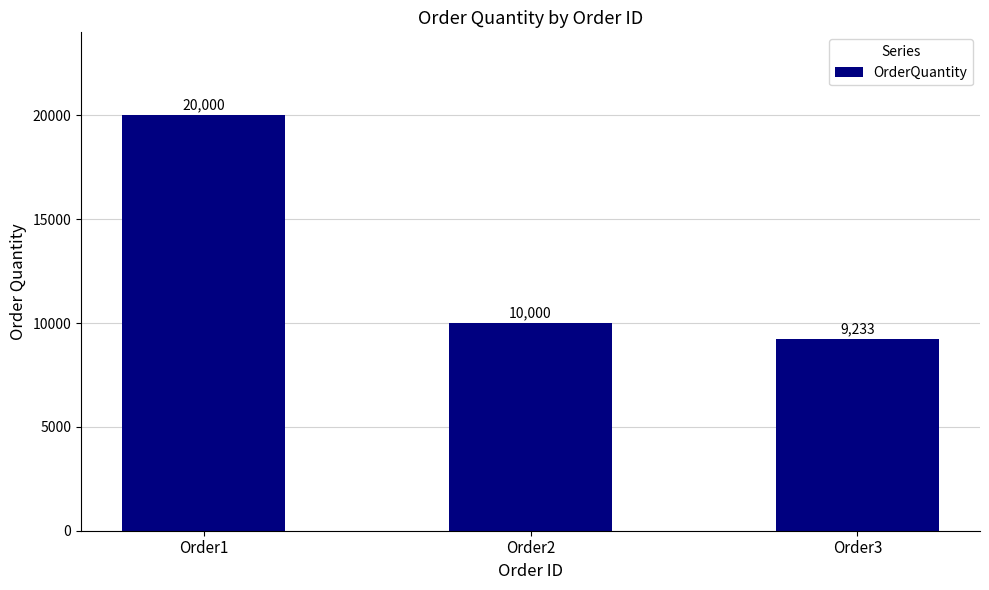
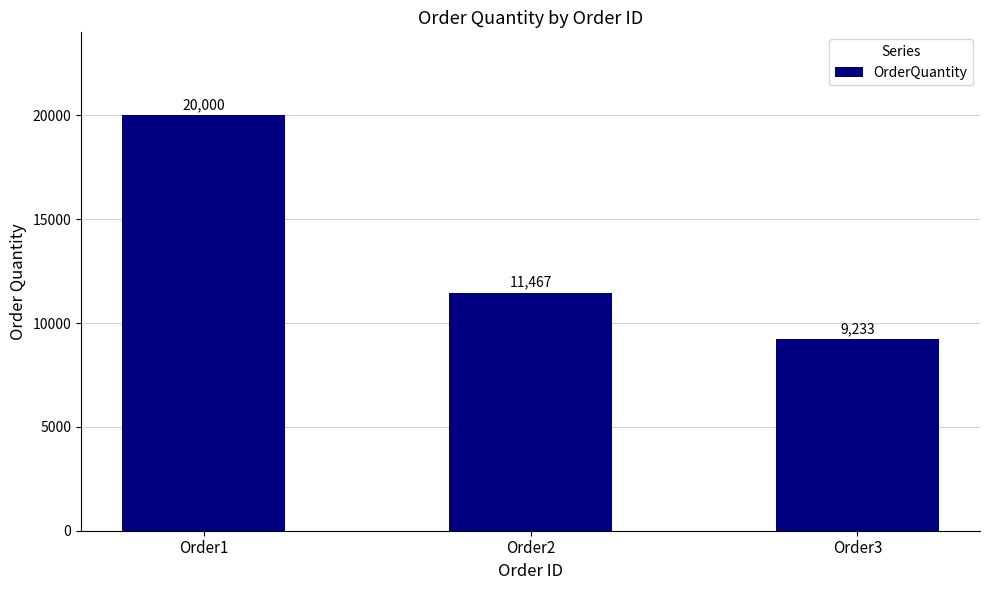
Order2: 10,000 -> 11,467
